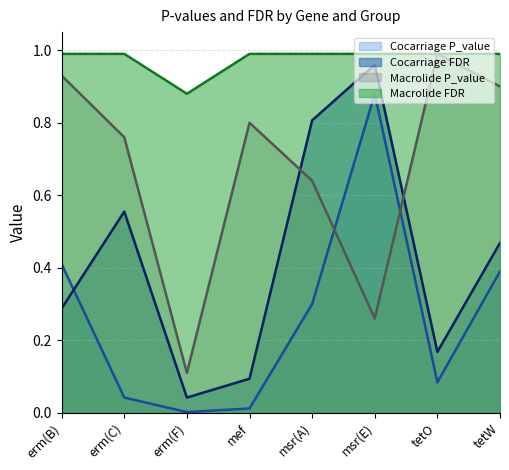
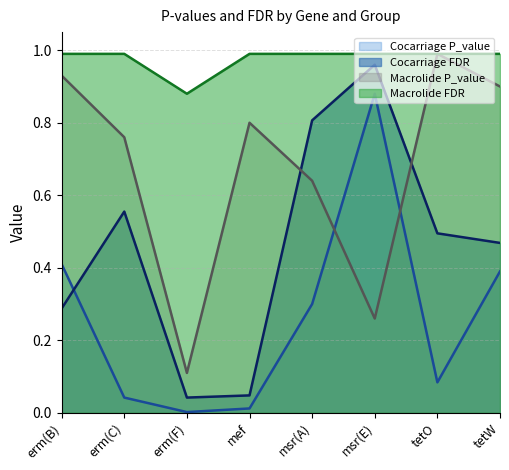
Cocarriage FDR, mef: 0.09 -> 0.05
Cocarriage FDR, tetO: 0.17 -> 0.50
